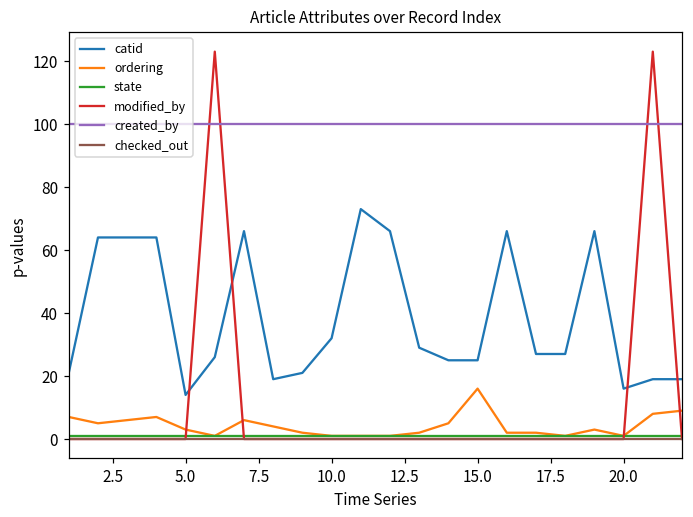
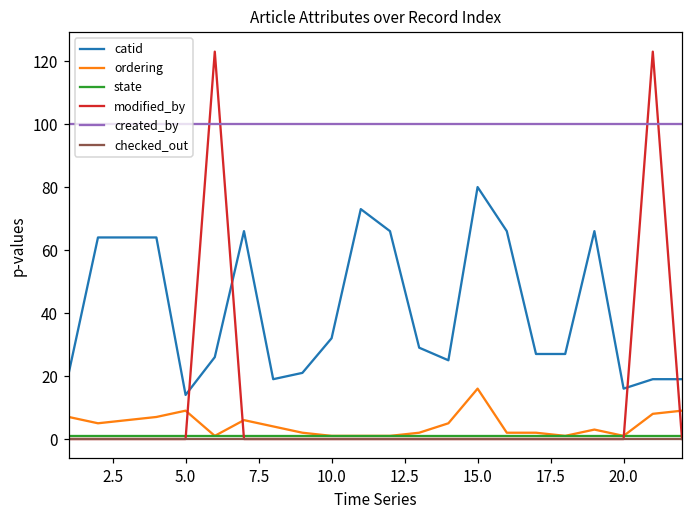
ordering, 5.0: 3 -> 9
catid, 15.0: 25 -> 80
